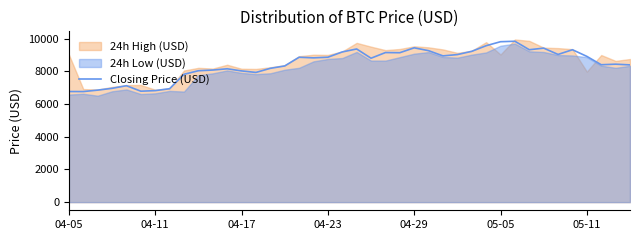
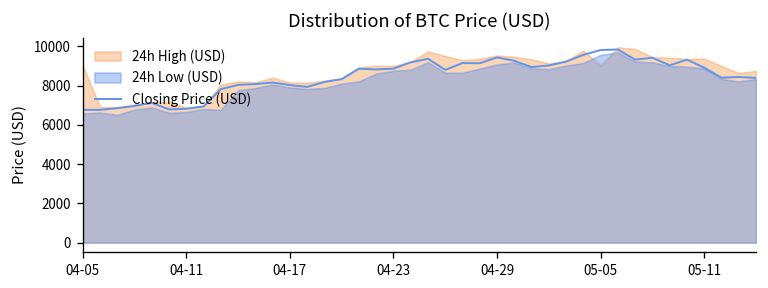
24h High (USD), 05-11: 8000 -> 9400
